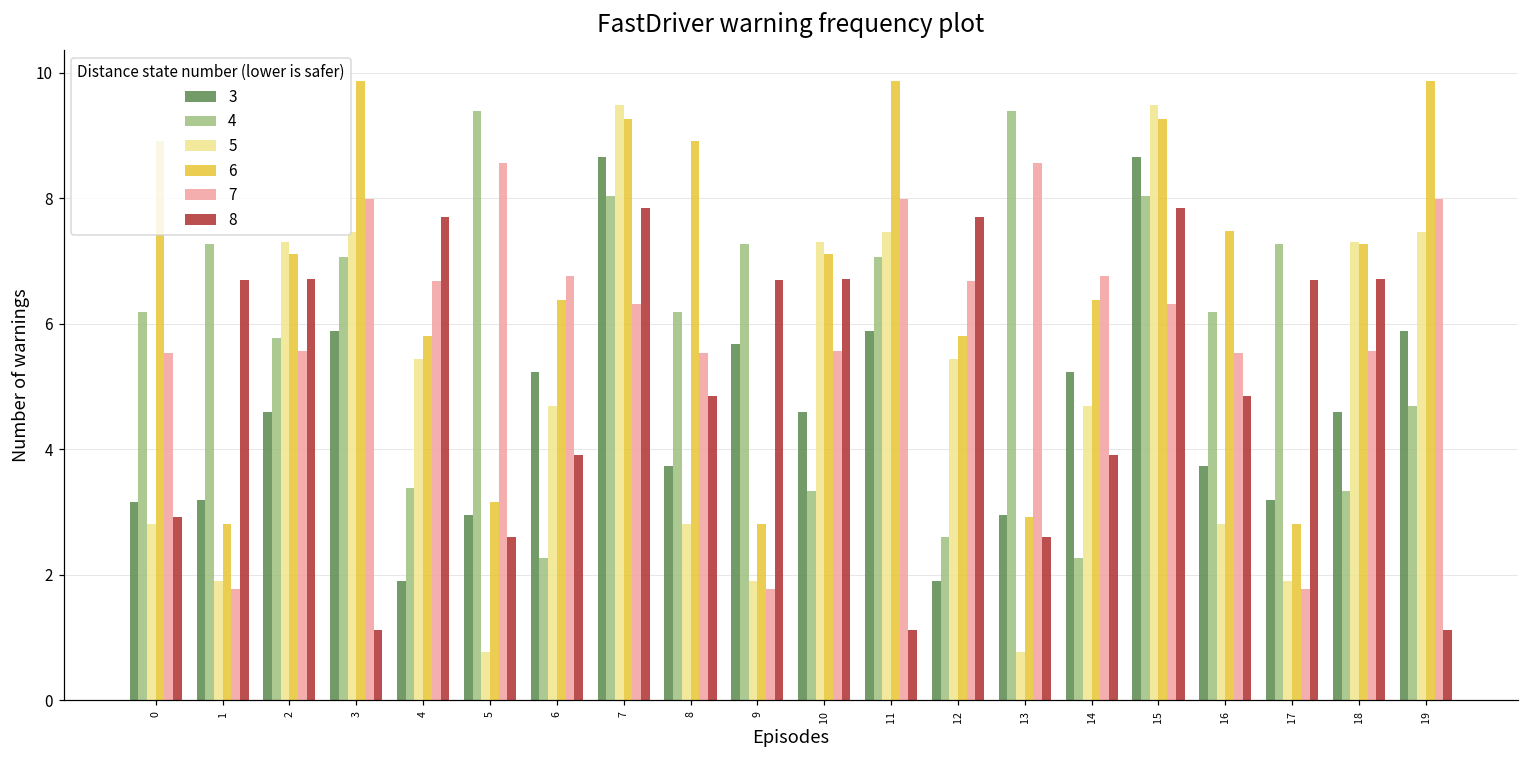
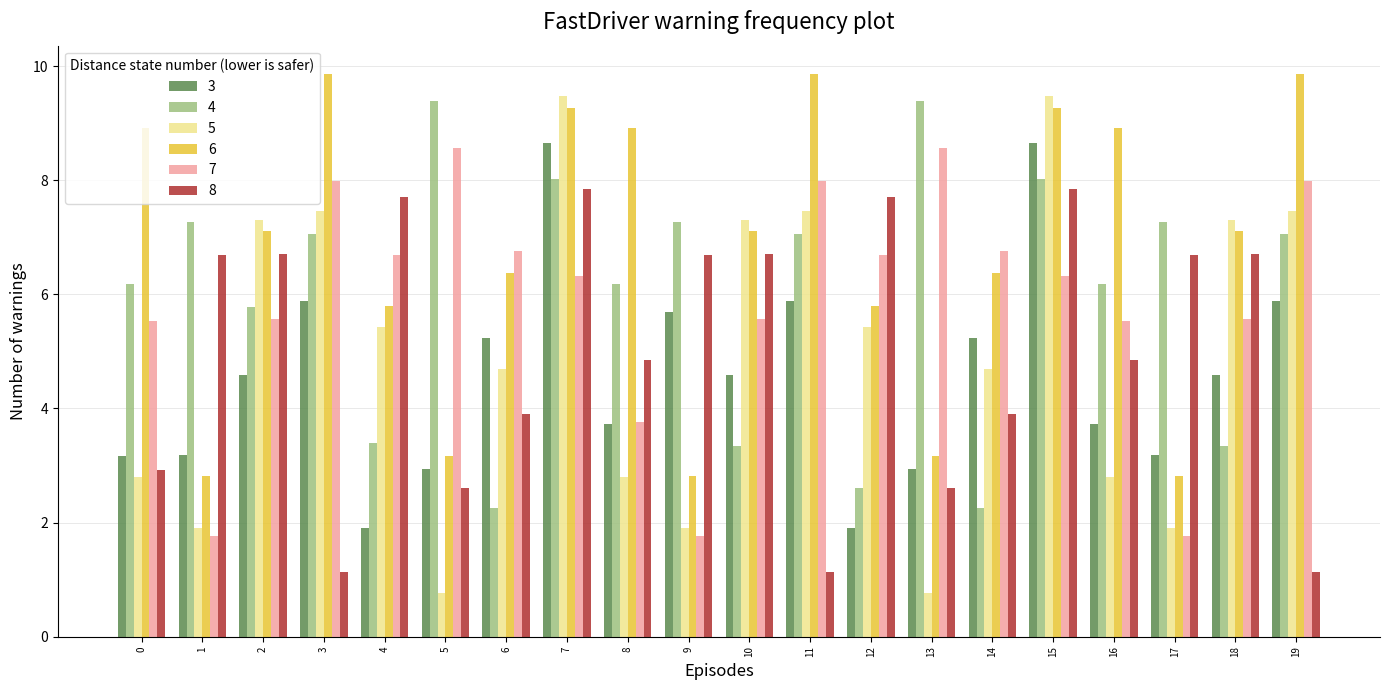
7, 8: 5.5 -> 3.8
6, 13: 2.9 -> 3.2
6, 16: 7.5 -> 8.9
6, 18: 7.3 -> 7.1
4, 19: 4.7 -> 7.1
